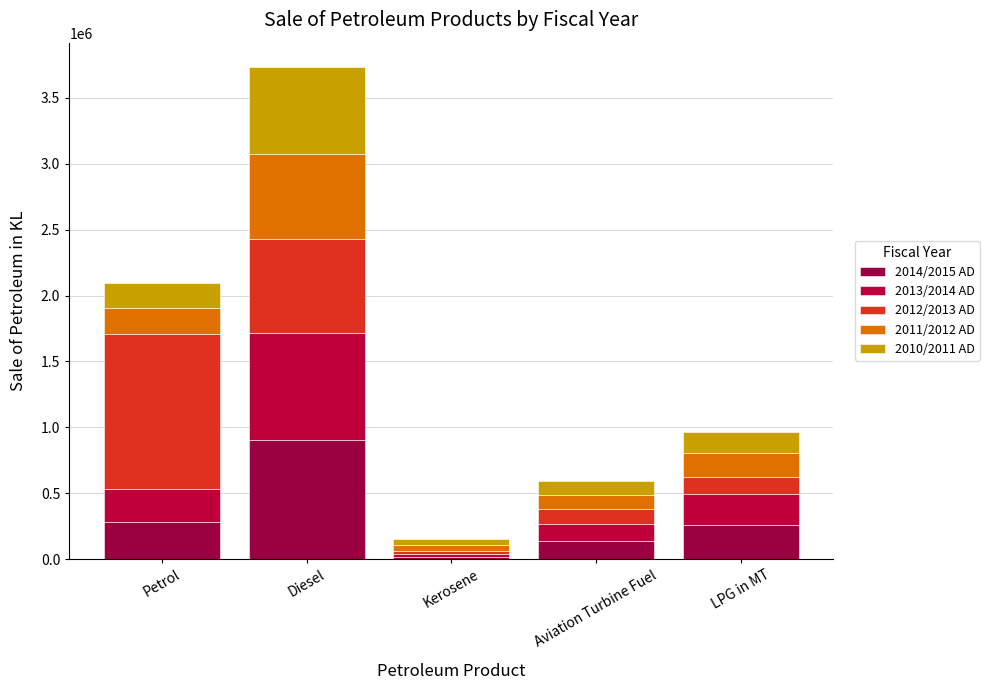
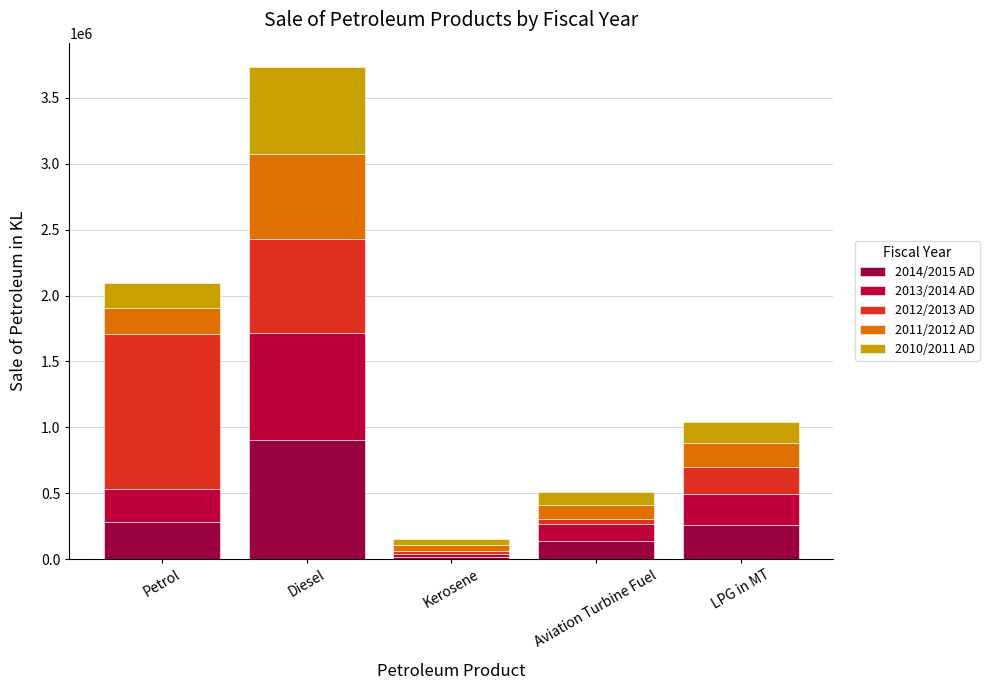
2012/2013 AD, Aviation Turbine Fuel: 120000 -> 40000
2012/2013 AD, LPG in MT: 130000 -> 210000
